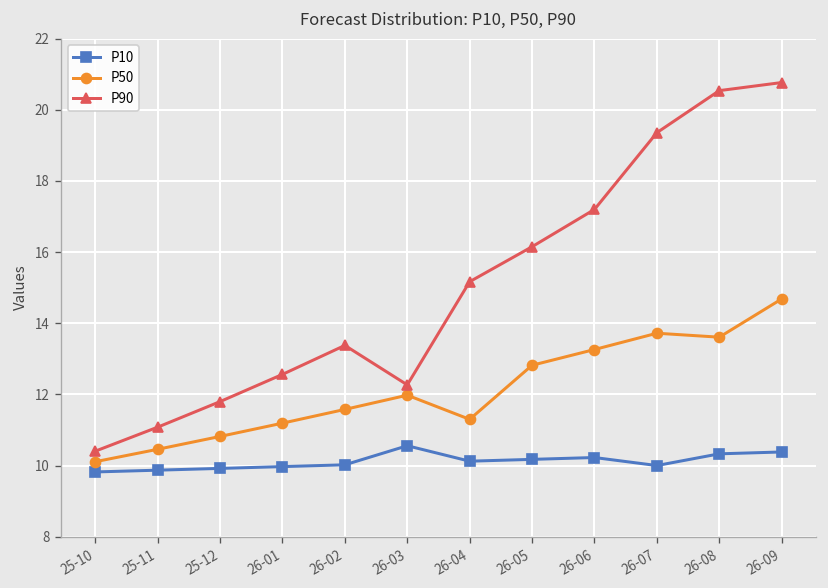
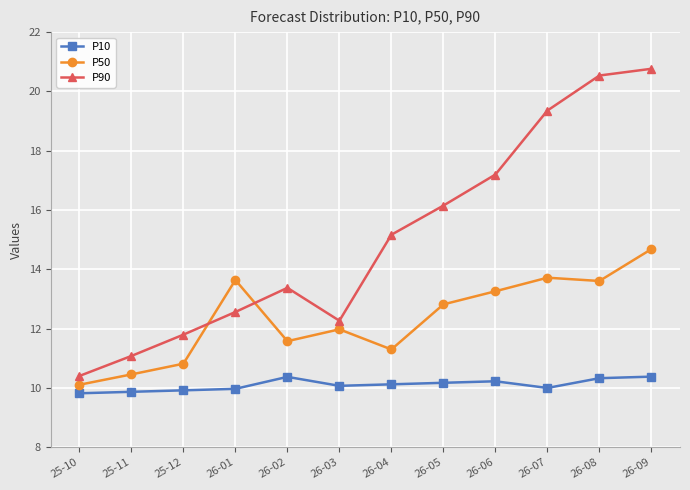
P50, 26-01: 11.2 -> 13.6
P10, 26-02: 10.0 -> 10.4
P10, 26-03: 10.6 -> 10.1
